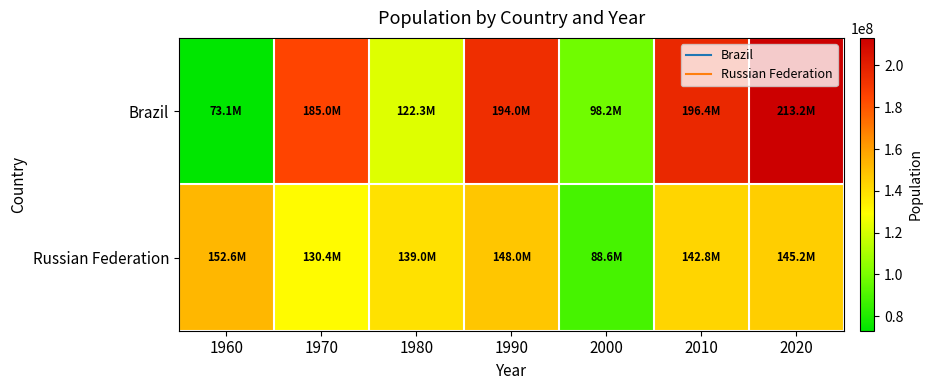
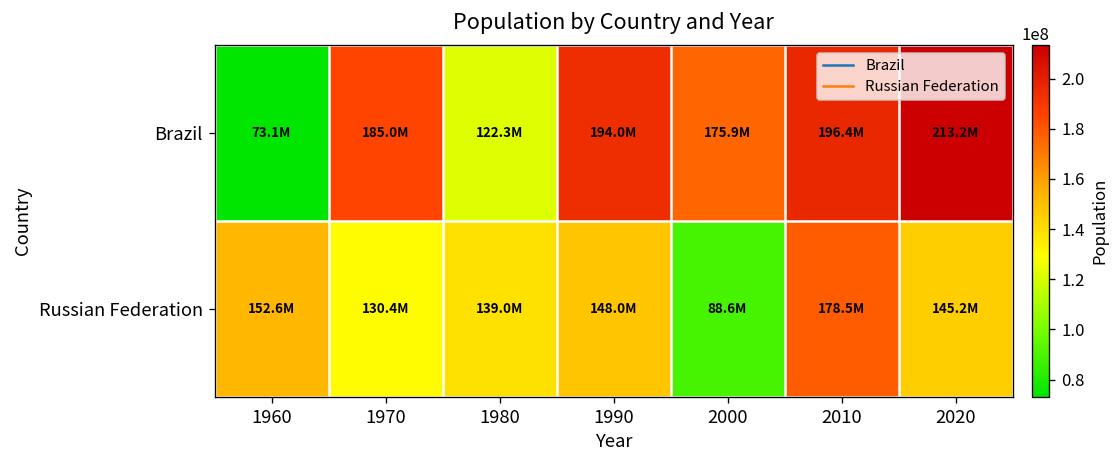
Brazil, 2000: 98.2M -> 175.9M
Russian Federation, 2010: 142.8M -> 178.5M
